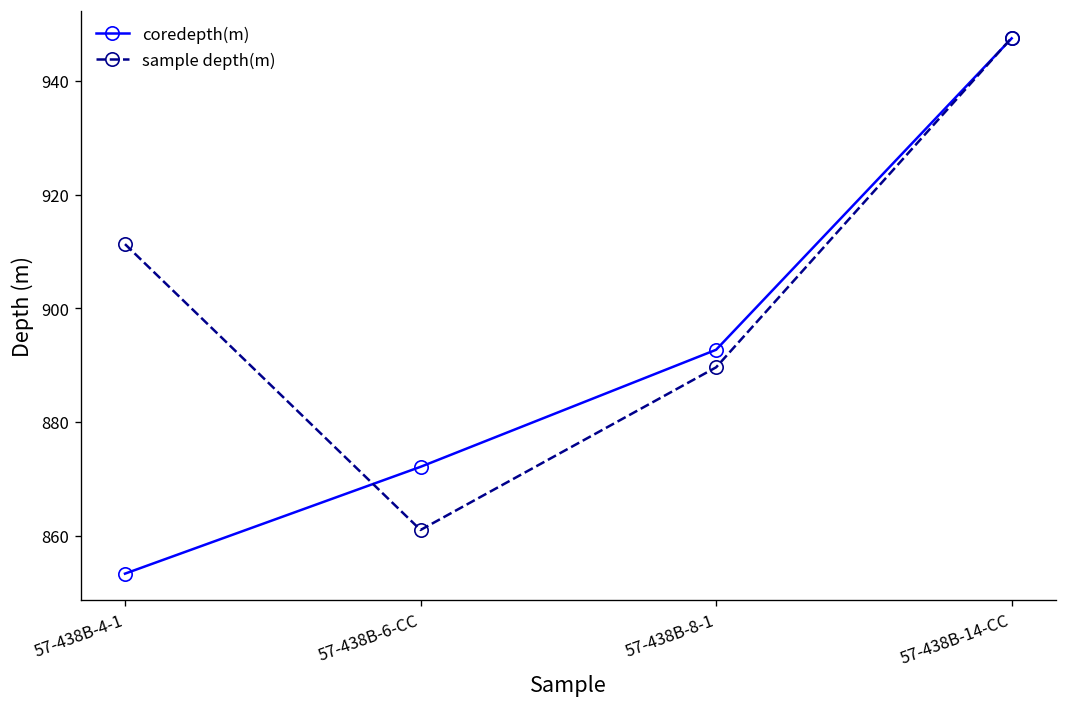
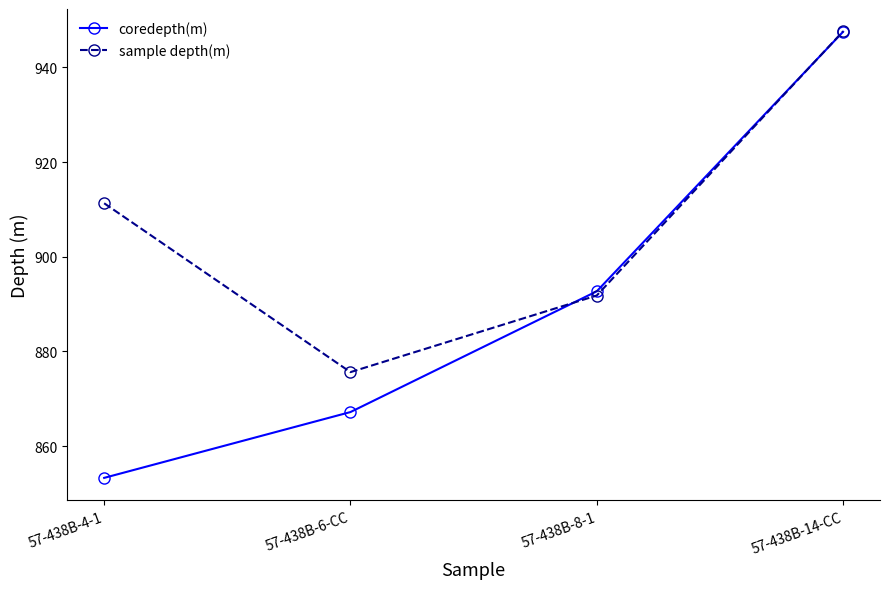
coredepth(m), 57-438B-6-CC: 872 -> 867
sample depth(m), 57-438B-6-CC: 861 -> 876
sample depth(m), 57-438B-8-1: 890 -> 892
